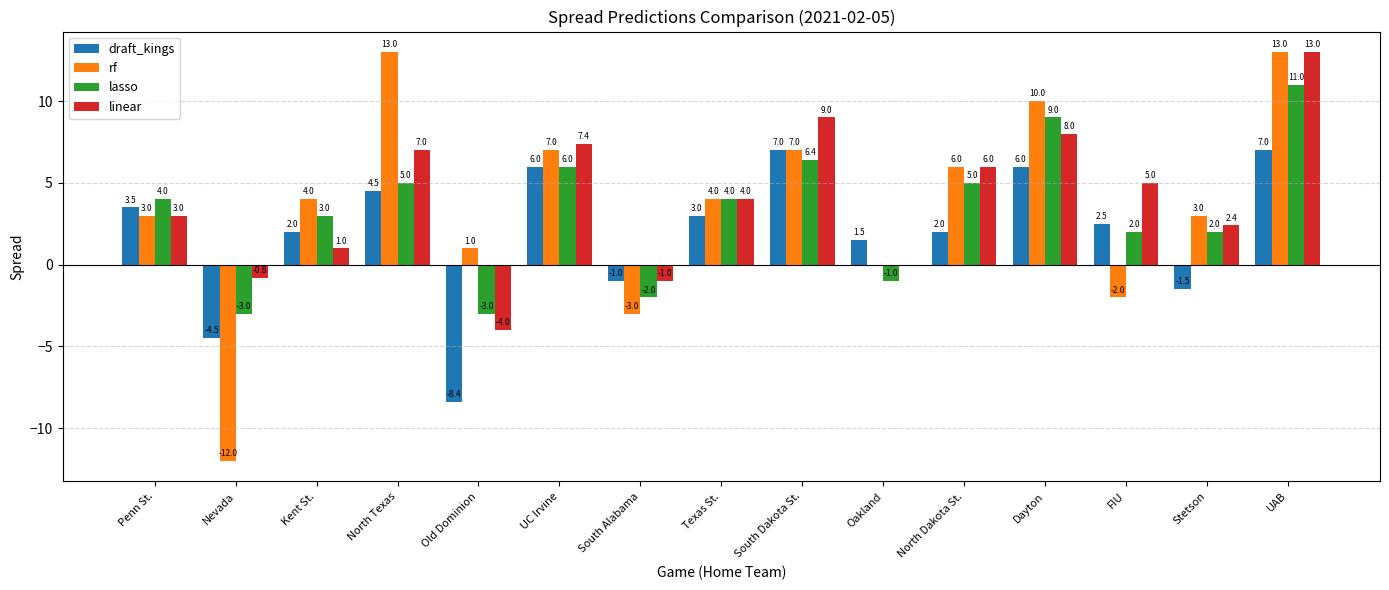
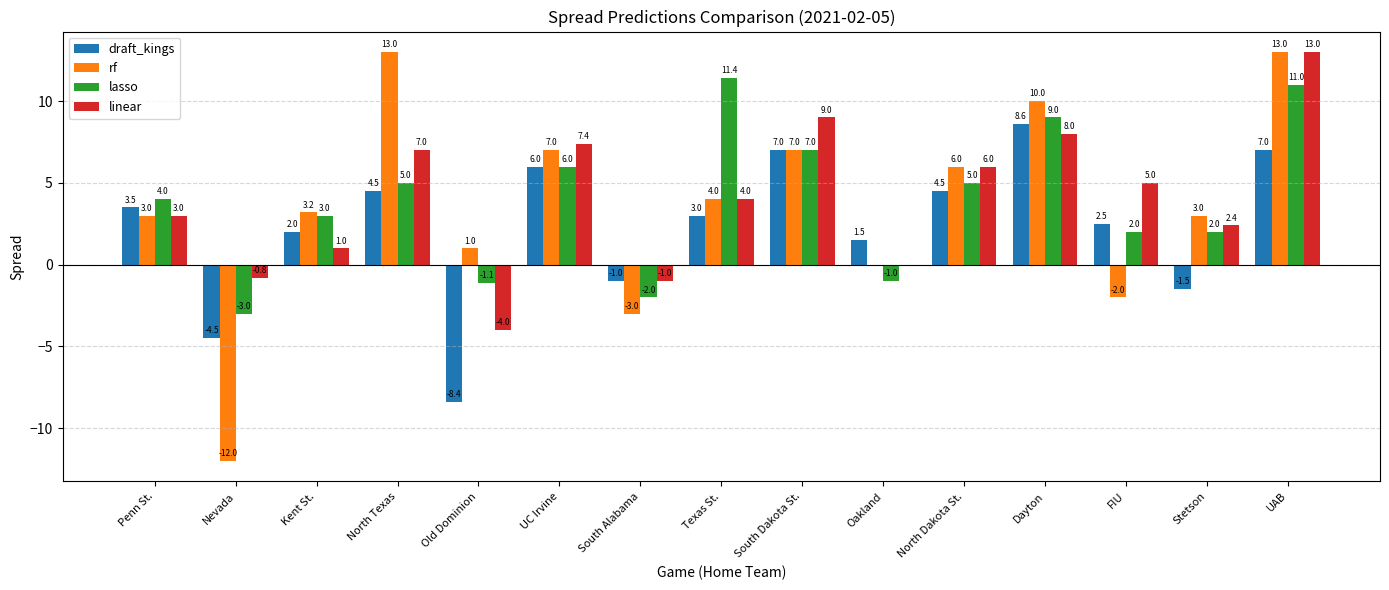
rf, Kent St.: 4.0 -> 3.2
lasso, Old Dominion: -3.0 -> -1.1
lasso, Texas St.: 4.0 -> 11.4
lasso, South Dakota St.: 6.4 -> 7.0
draft_kings, North Dakota St.: 2.0 -> 4.5
draft_kings, Dayton: 6.0 -> 8.6
